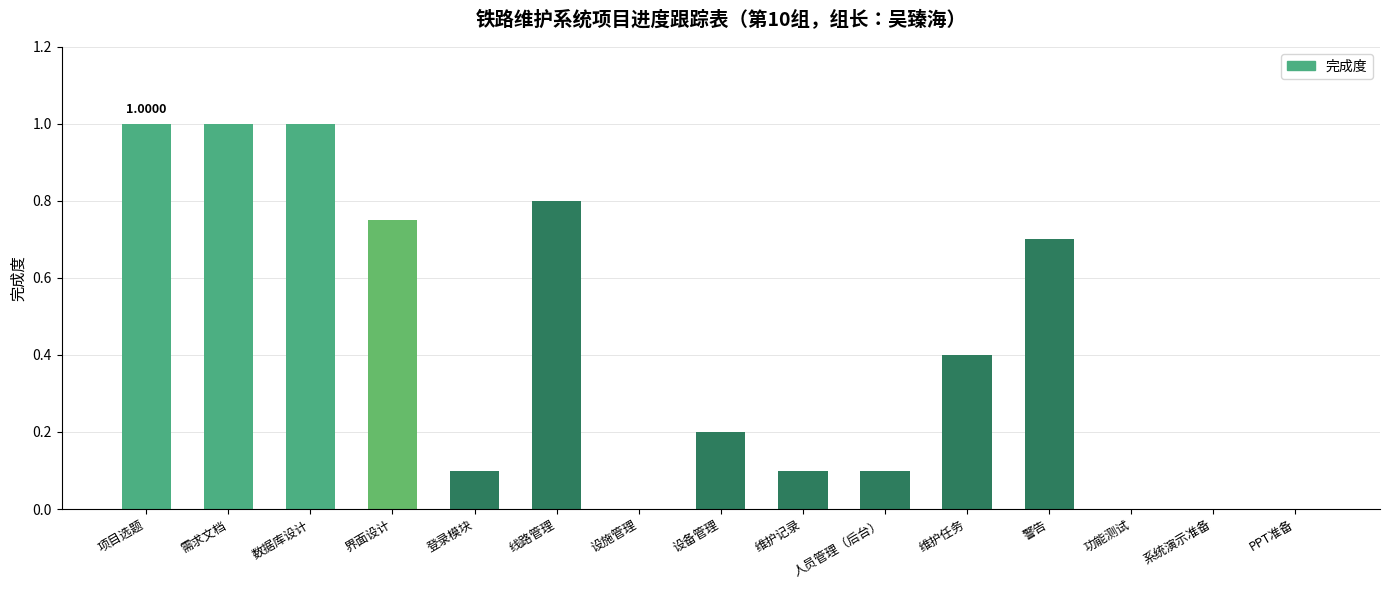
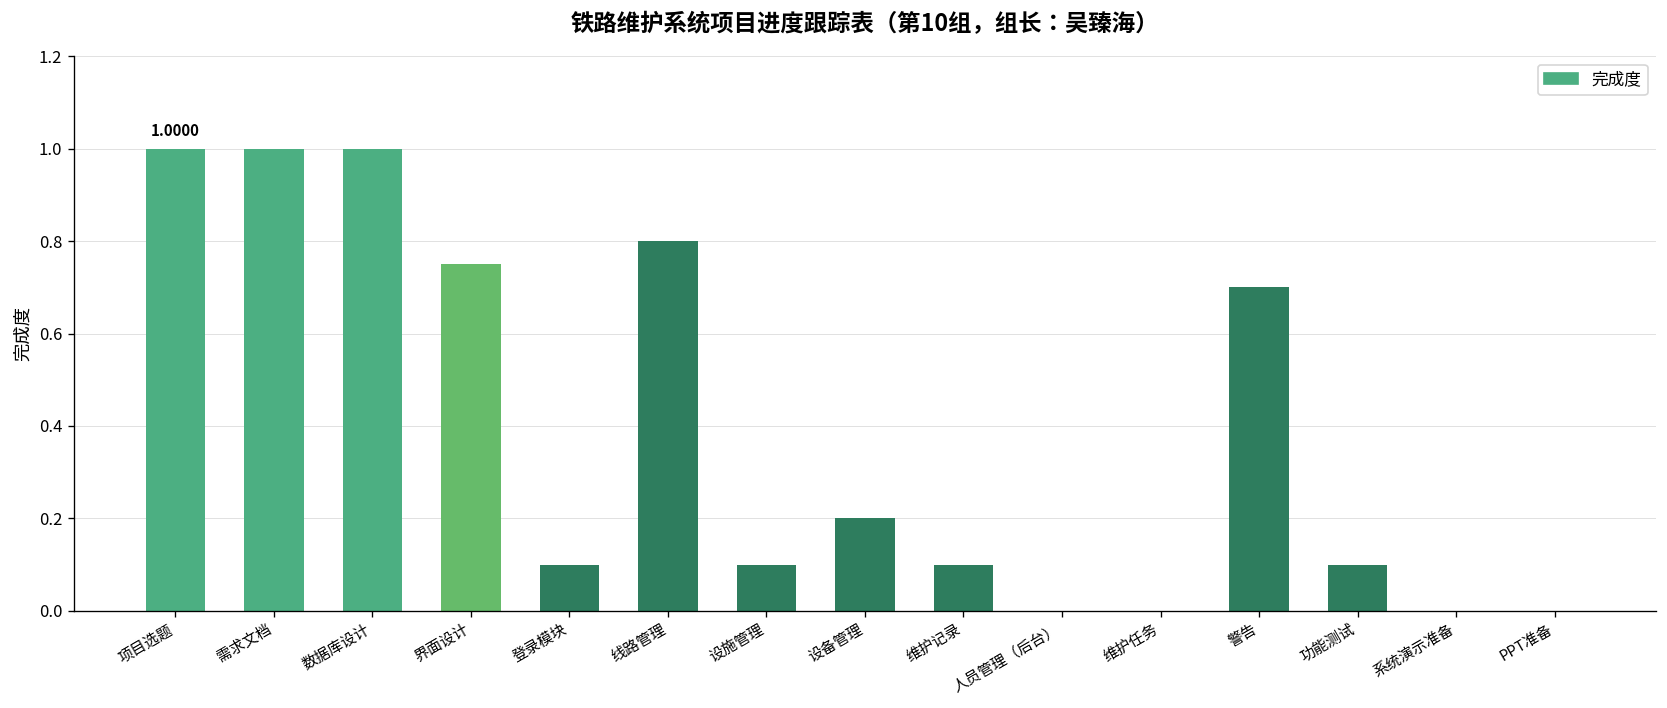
设施管理: 0.0 -> 0.1
人员管理（后台）: 0.1 -> 0.0
维护任务: 0.4 -> 0.0
功能测试: 0.0 -> 0.1
